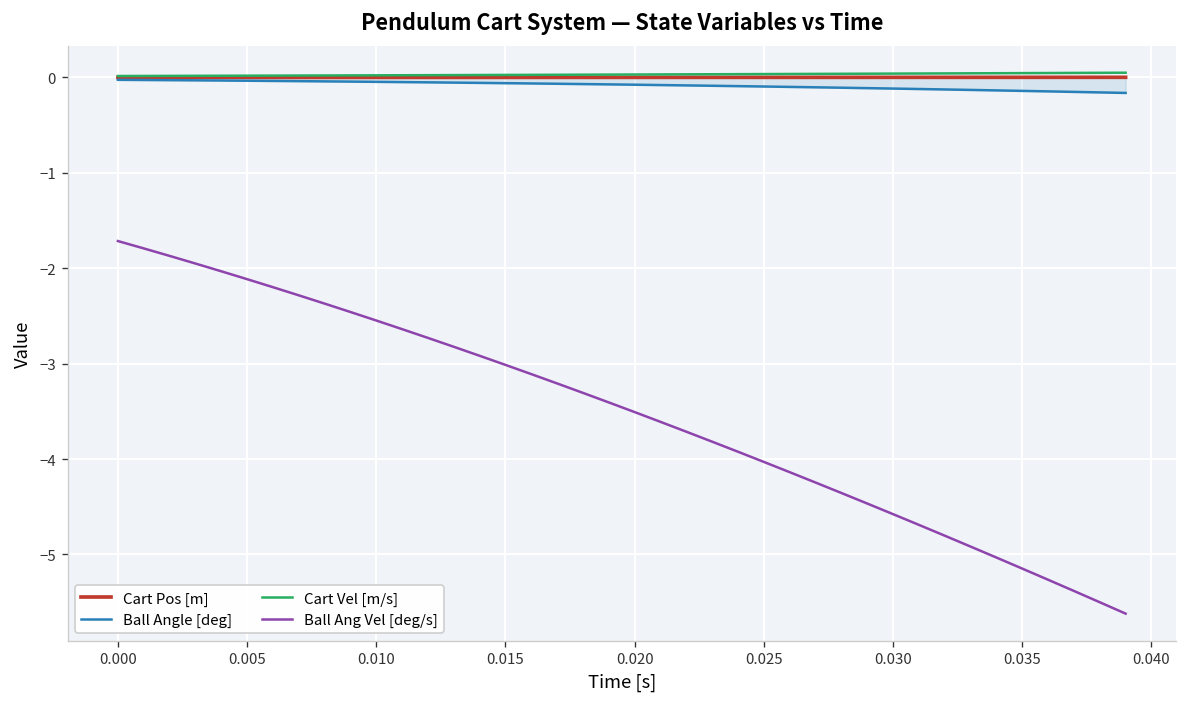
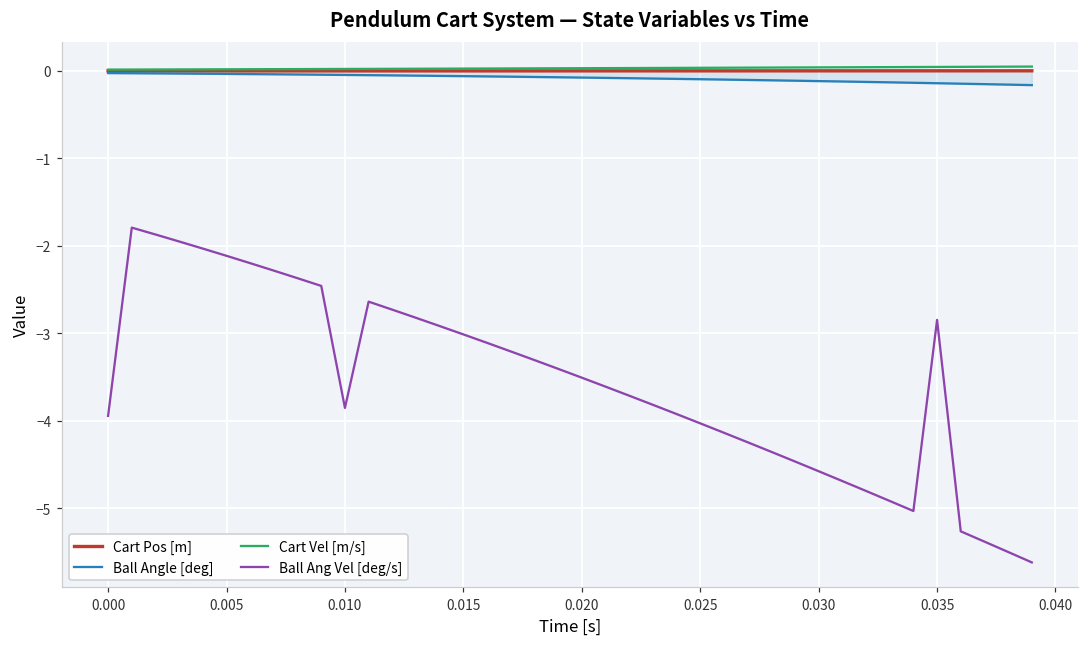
Ball Ang Vel [deg/s], 0.000: -1.7 -> -3.9
Ball Ang Vel [deg/s], 0.010: -2.5 -> -3.9
Ball Ang Vel [deg/s], 0.035: -5.1 -> -2.8
